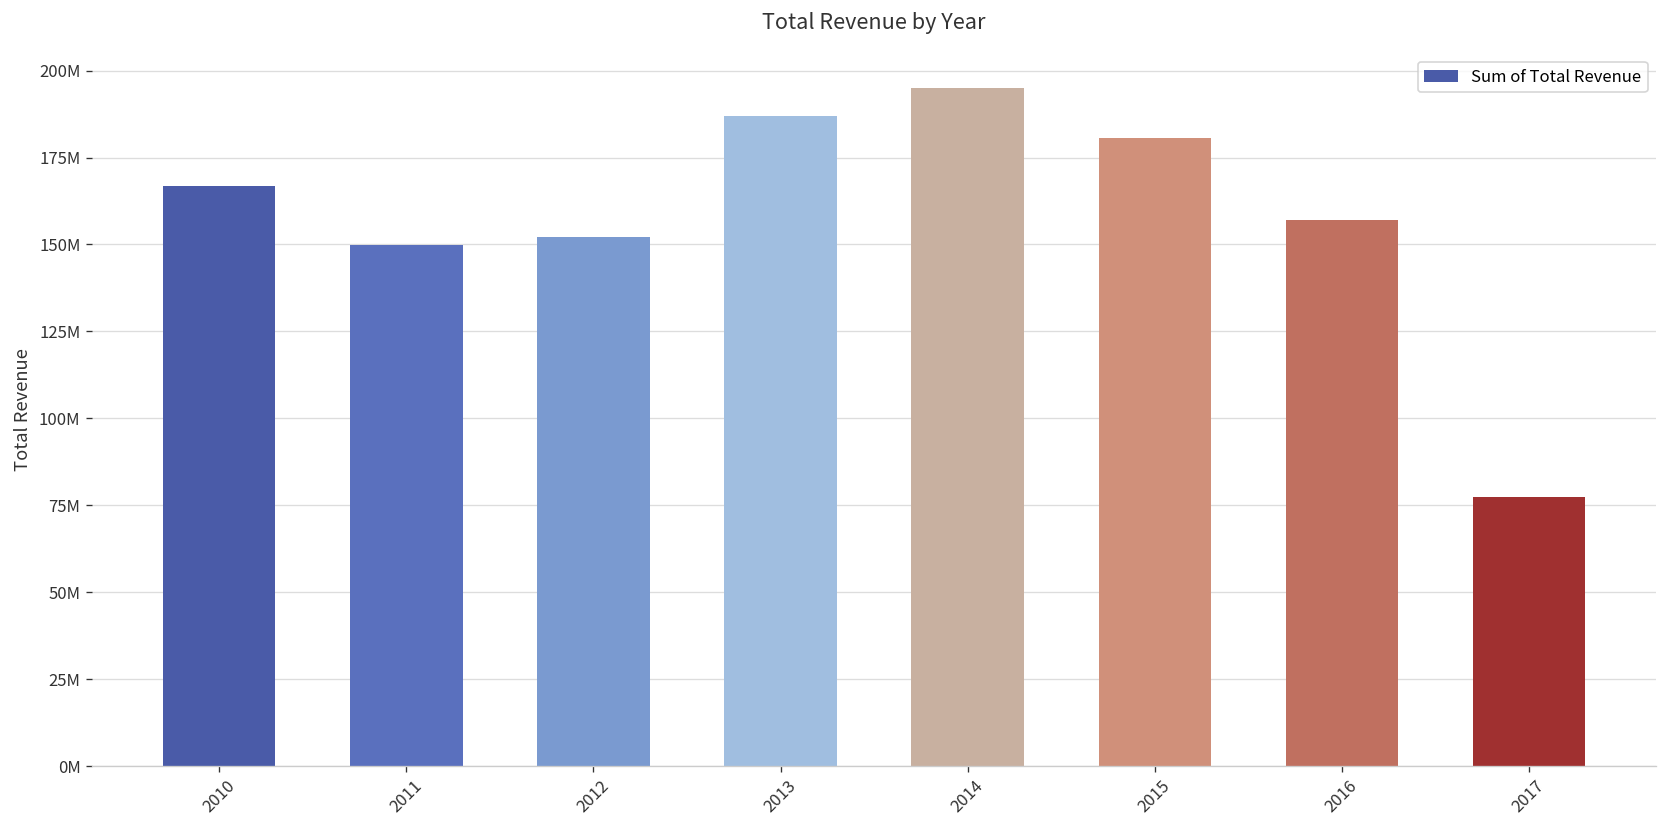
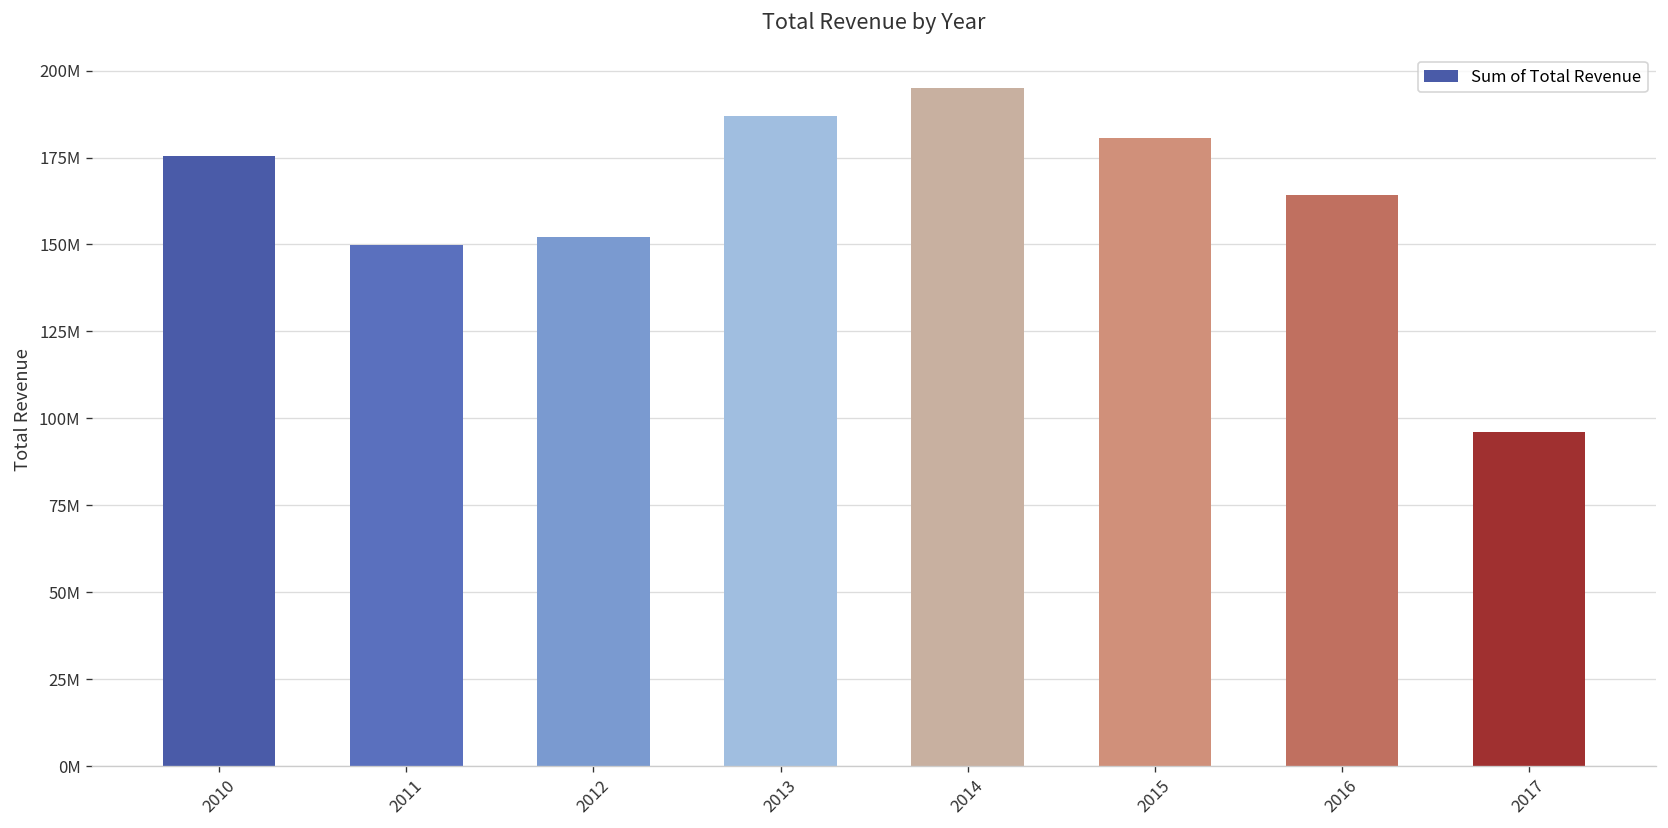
2010: 167000000 -> 175000000
2016: 157000000 -> 164000000
2017: 77000000 -> 96000000
